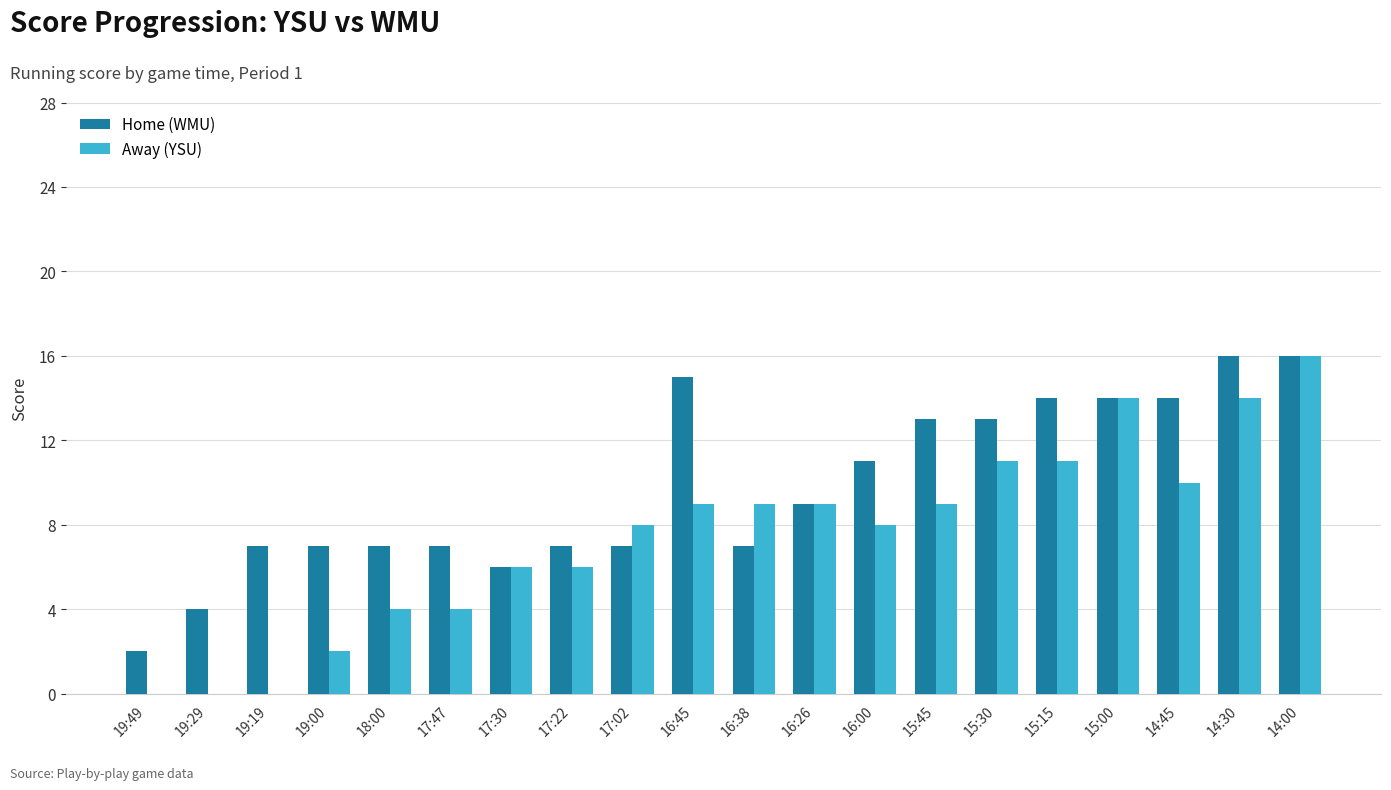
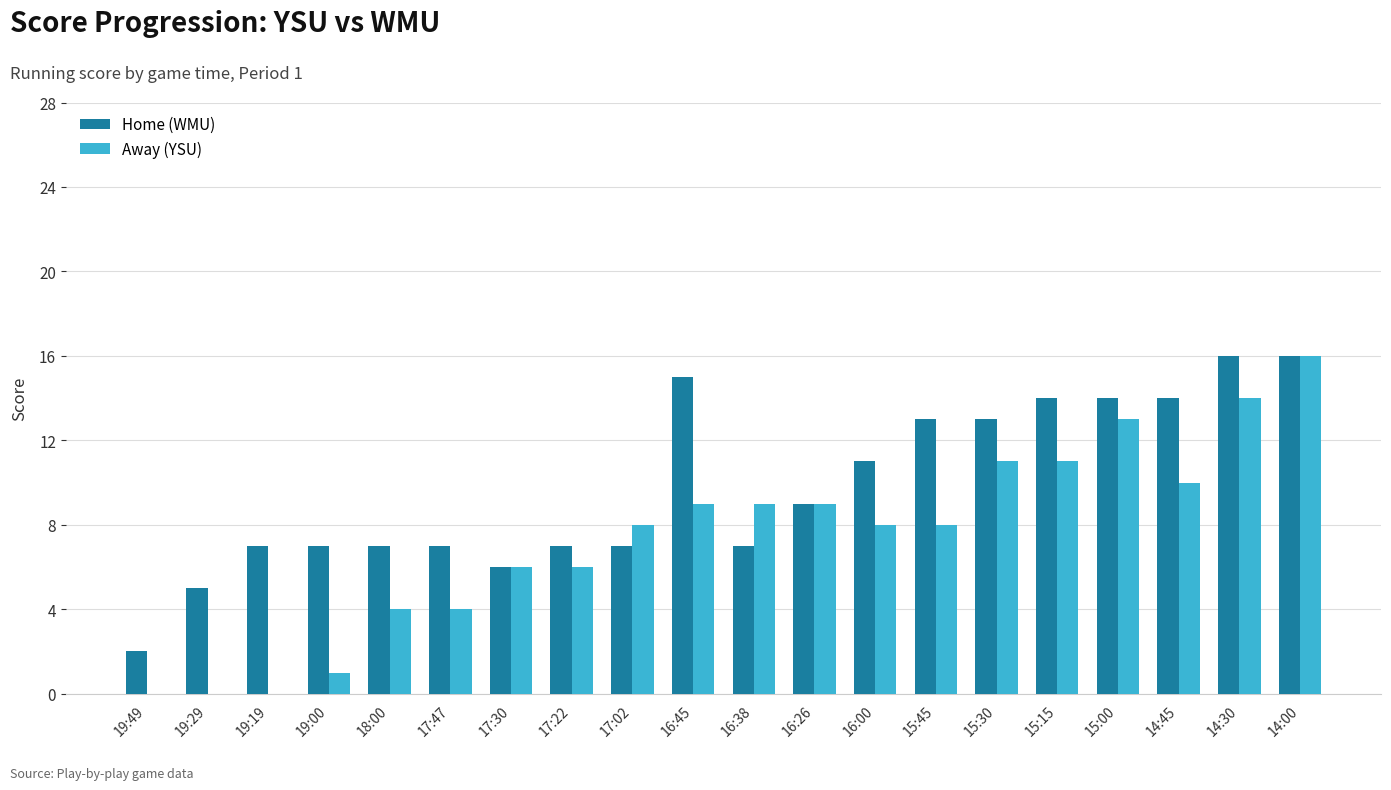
Home (WMU), 19:29: 4 -> 5
Away (YSU), 19:00: 2 -> 1
Away (YSU), 15:45: 9 -> 8
Away (YSU), 15:00: 14 -> 13
